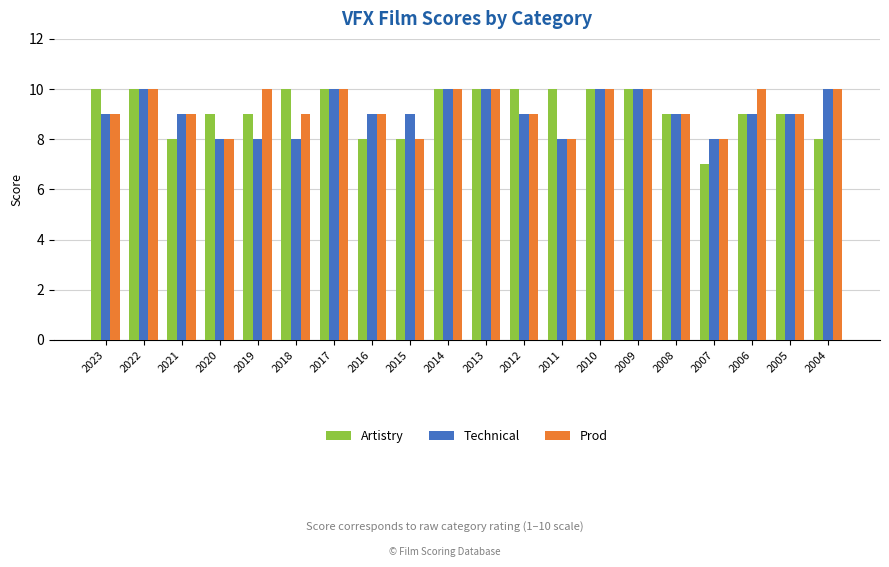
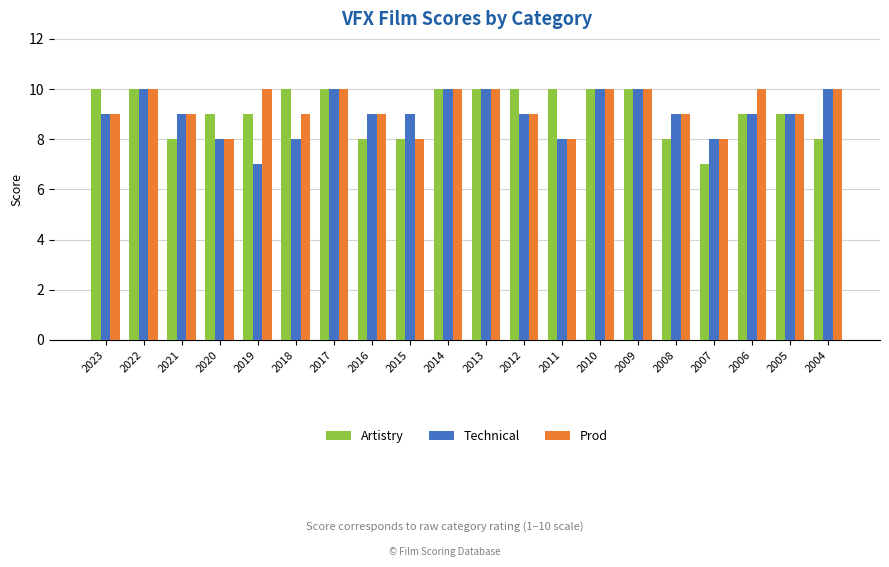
Technical, 2019: 8 -> 7
Artistry, 2008: 9 -> 8
